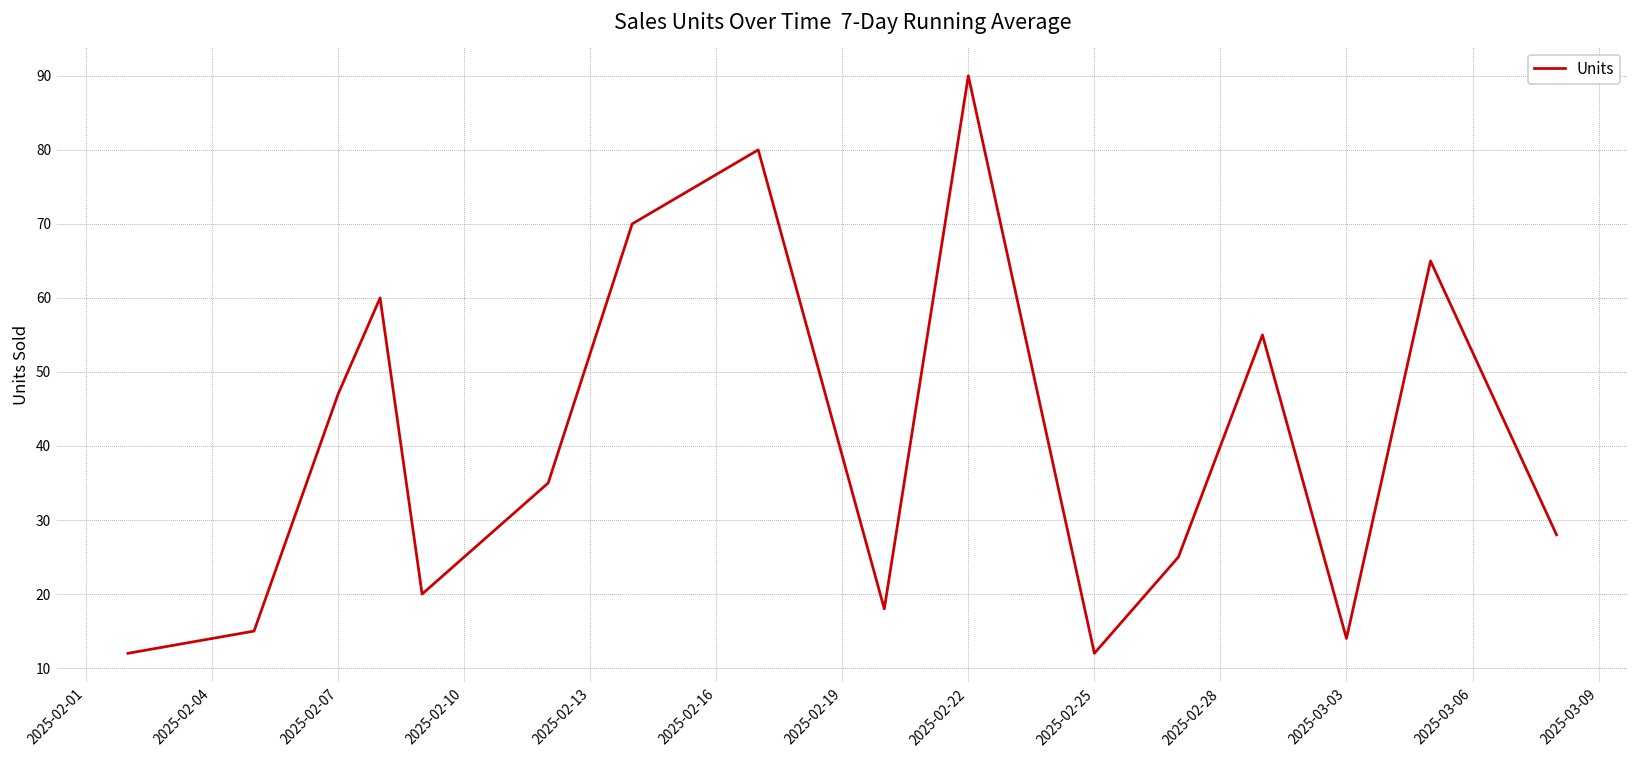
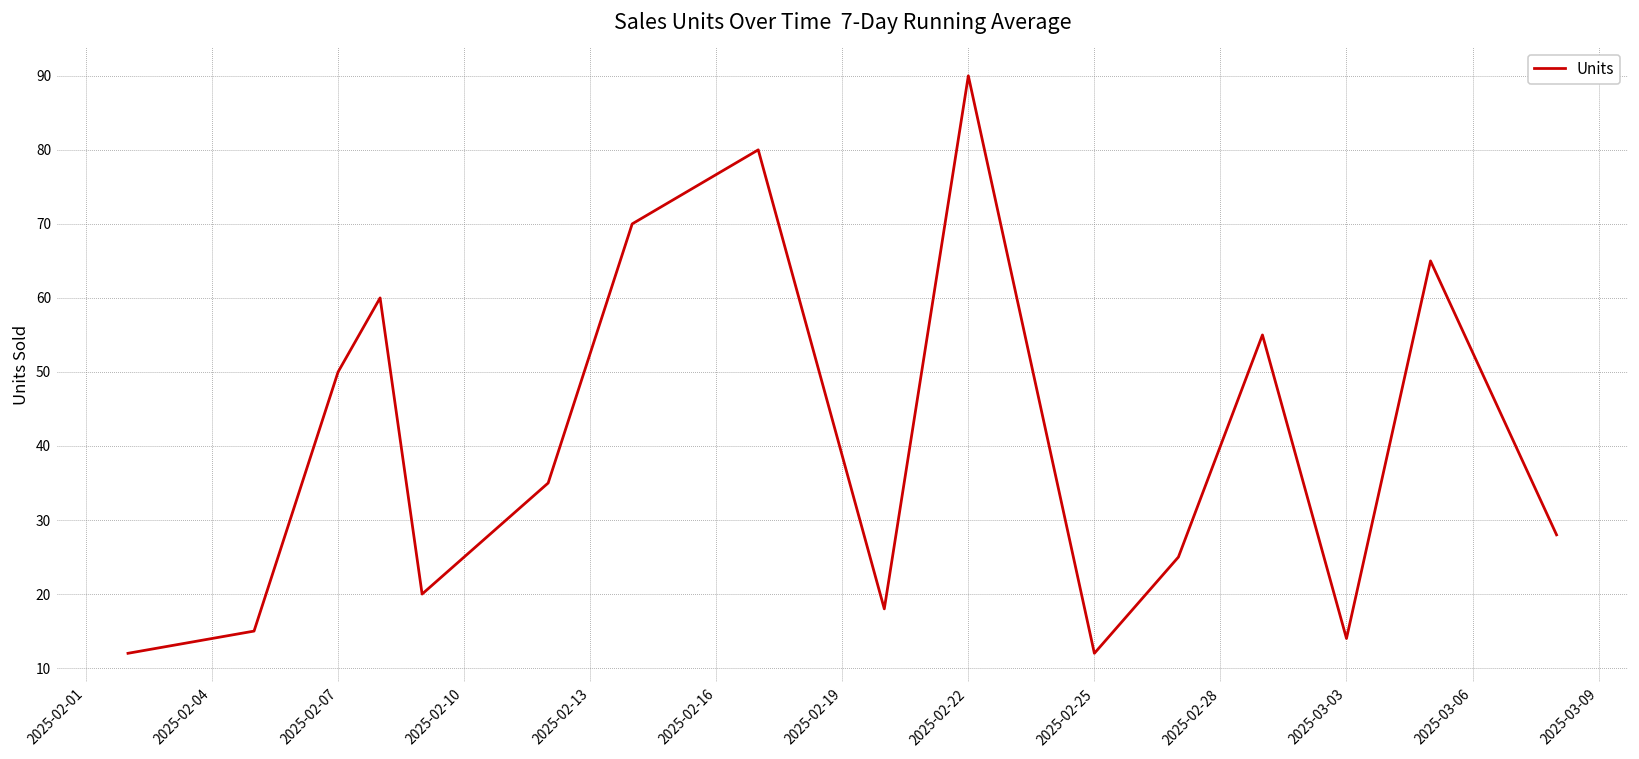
2025-02-07: 47 -> 50
